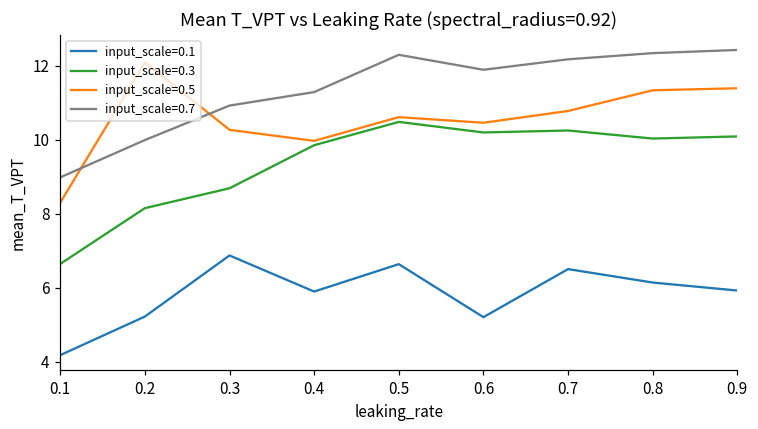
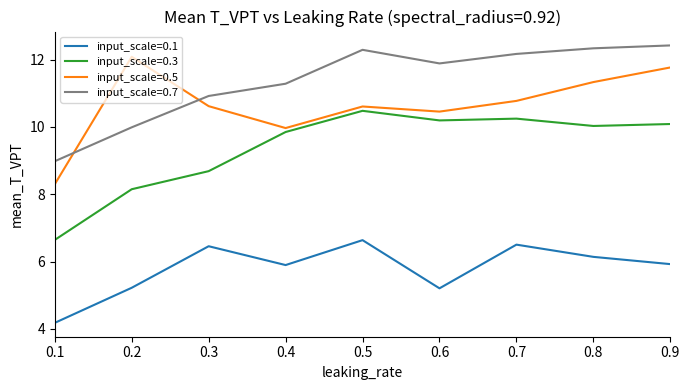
input_scale=0.1, 0.3: 6.9 -> 6.5
input_scale=0.5, 0.3: 10.3 -> 10.6
input_scale=0.5, 0.9: 11.4 -> 11.8
